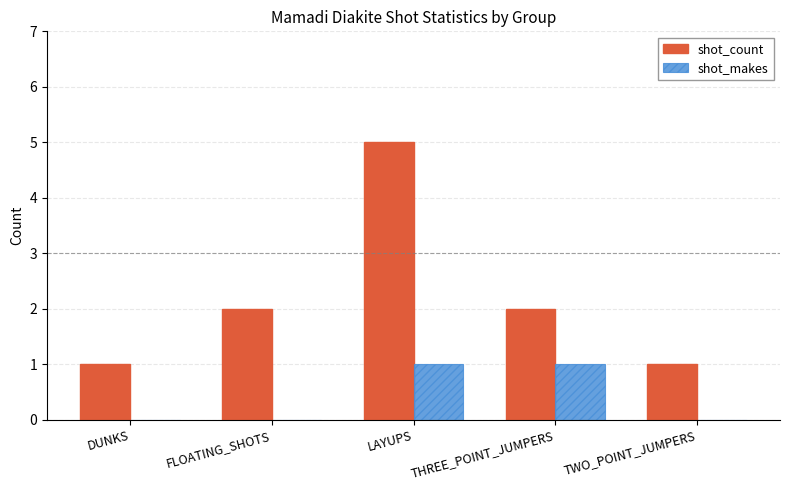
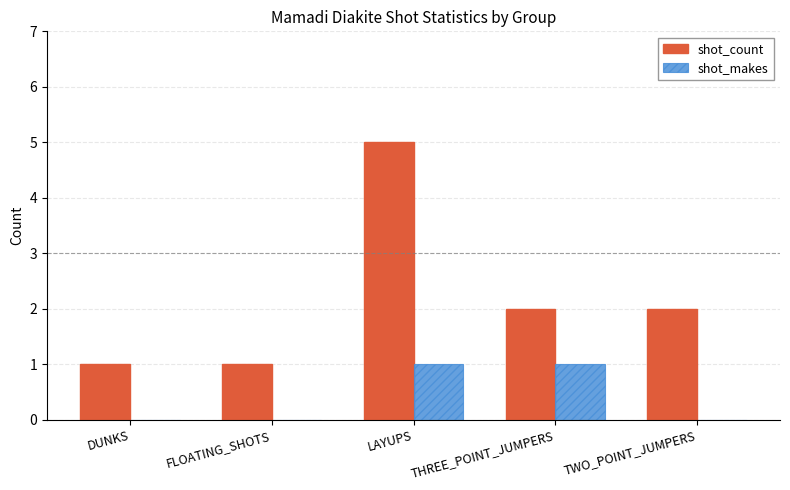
shot_count, FLOATING_SHOTS: 2 -> 1
shot_count, TWO_POINT_JUMPERS: 1 -> 2
